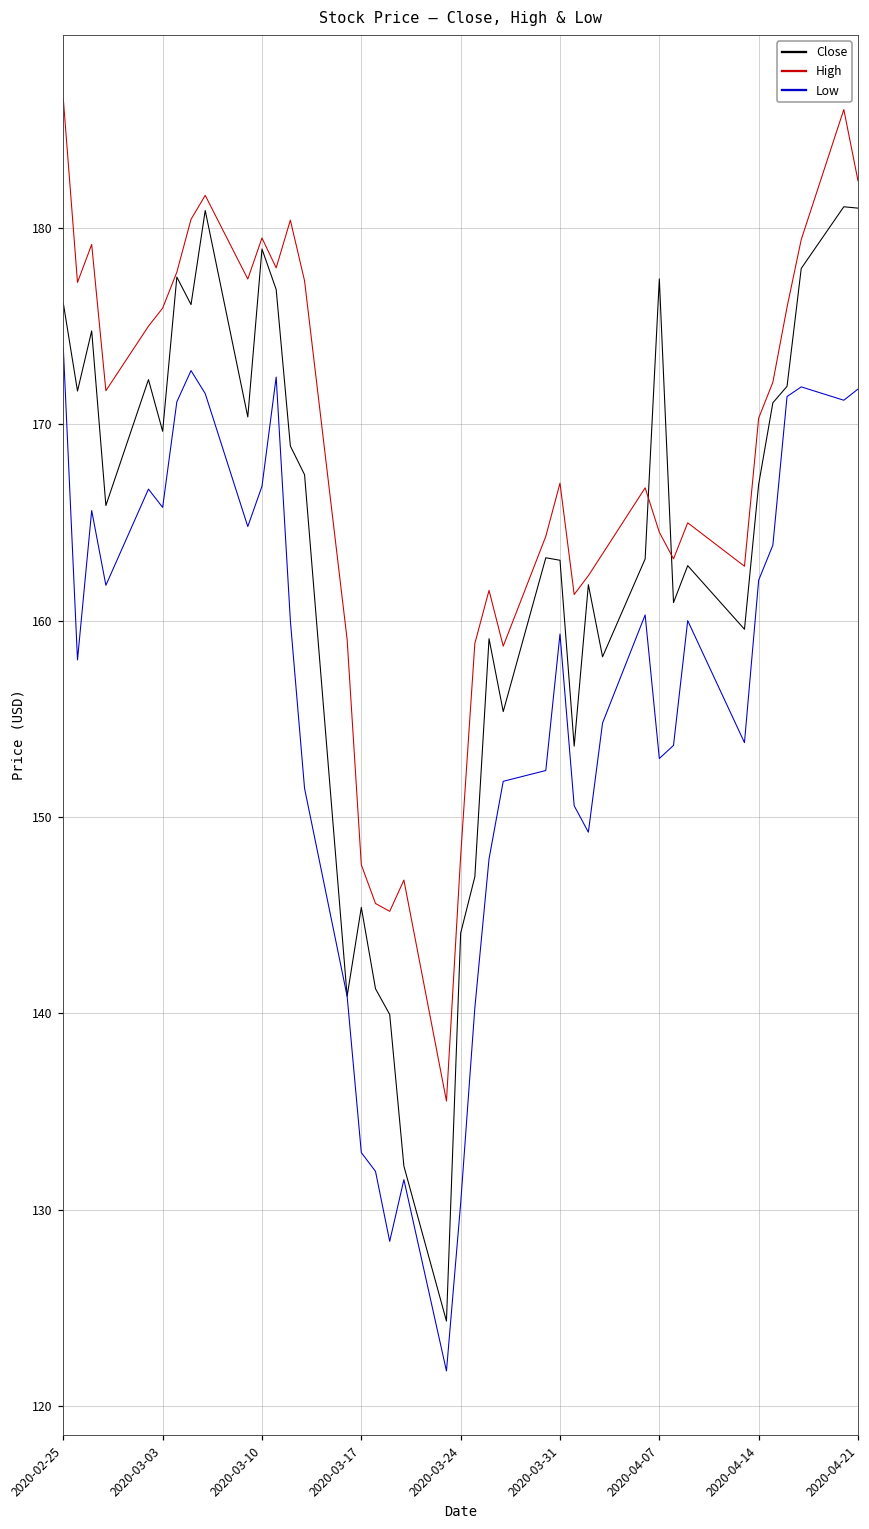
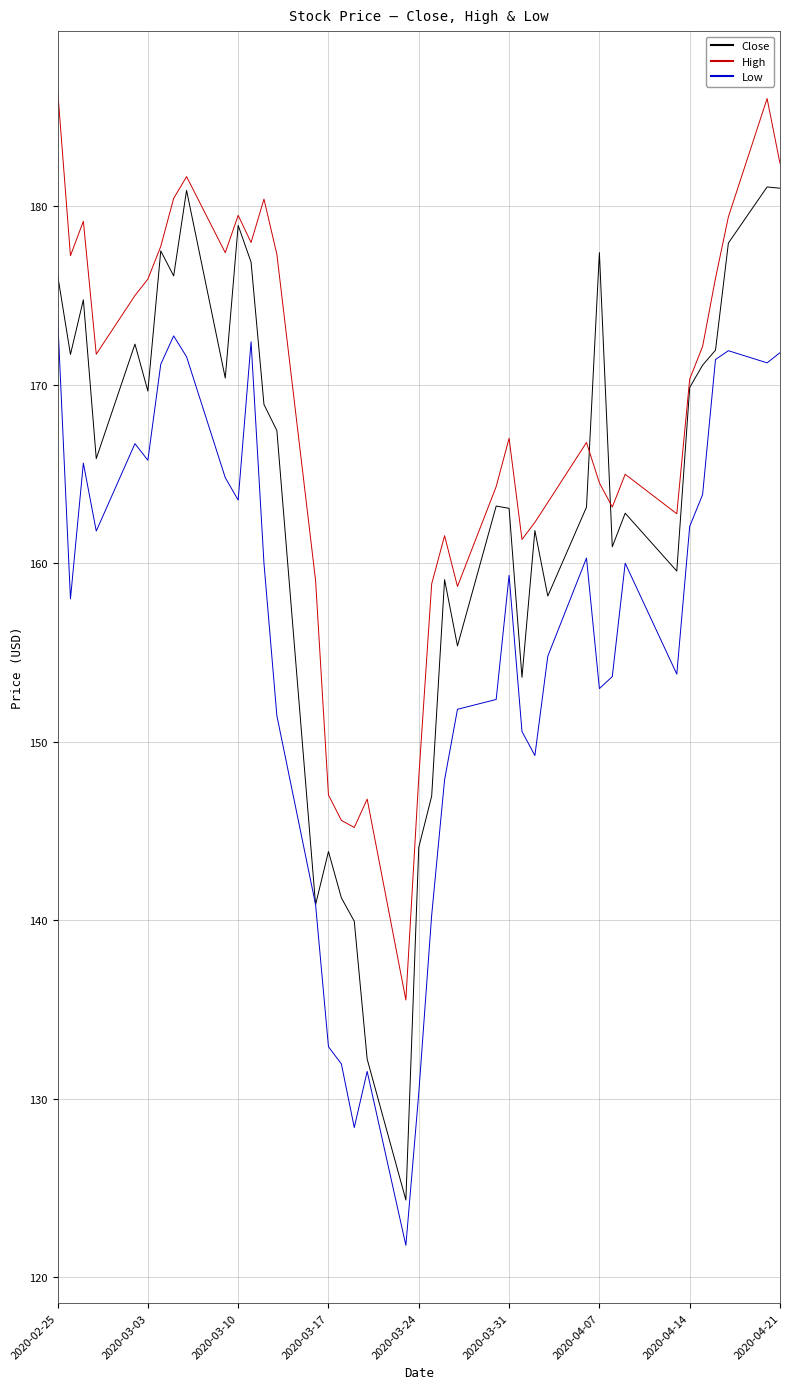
Low, 2020-03-10: 166.8 -> 163.5
Close, 2020-03-17: 145.4 -> 143.9
High, 2020-03-17: 147.6 -> 147.0
Close, 2020-04-14: 166.9 -> 169.8
